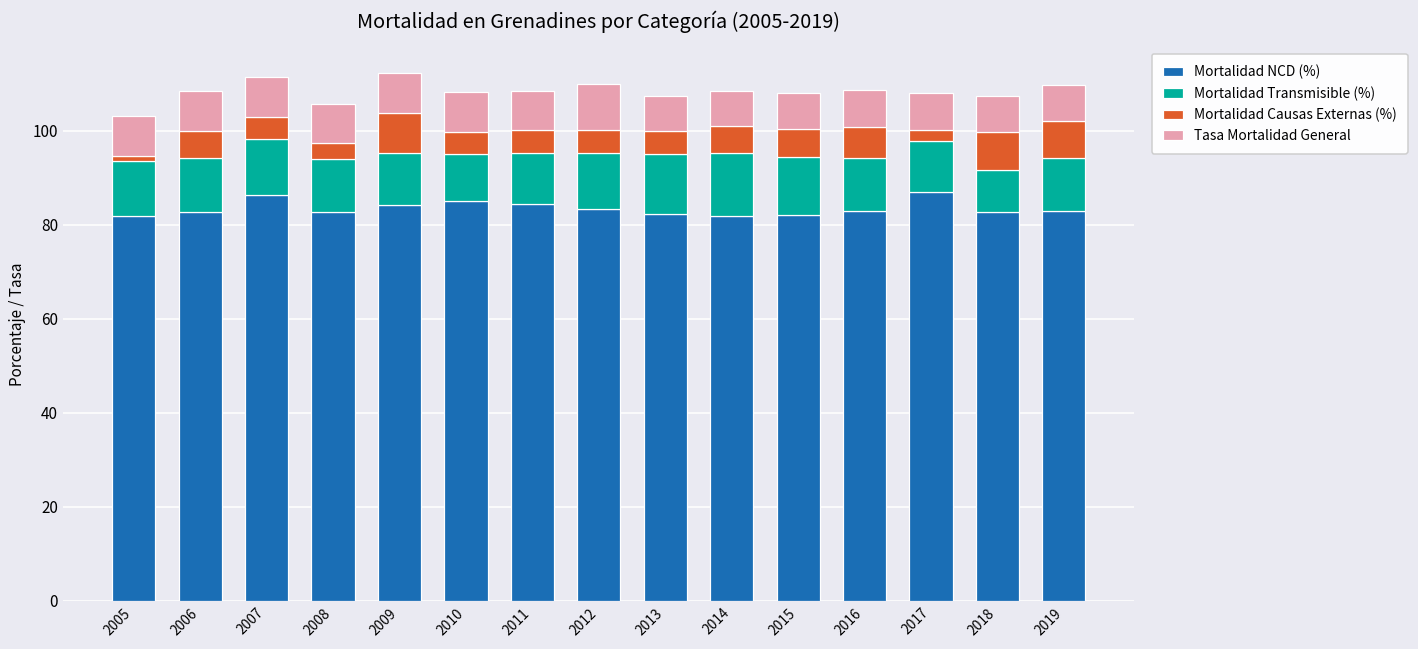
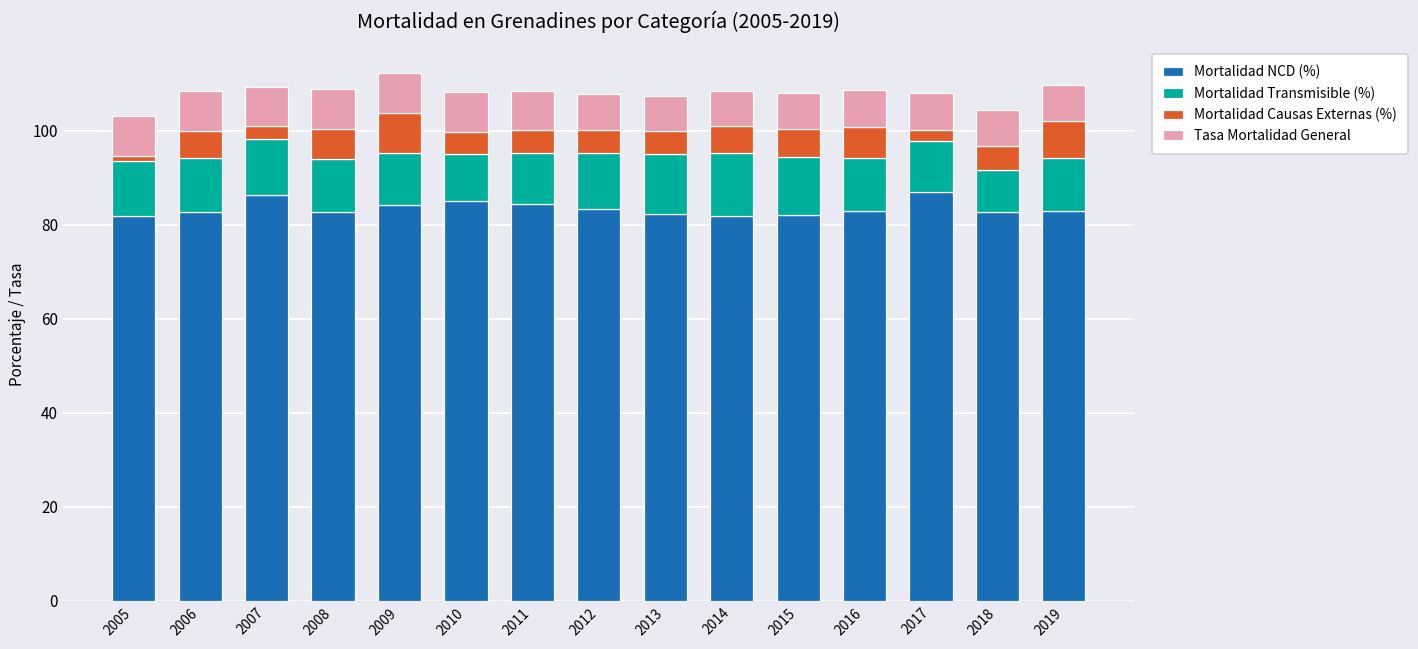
Mortalidad Causas Externas (%), 2007: 5 -> 3
Mortalidad Causas Externas (%), 2008: 3 -> 6
Tasa Mortalidad General, 2012: 10 -> 8
Mortalidad Causas Externas (%), 2018: 8 -> 5
